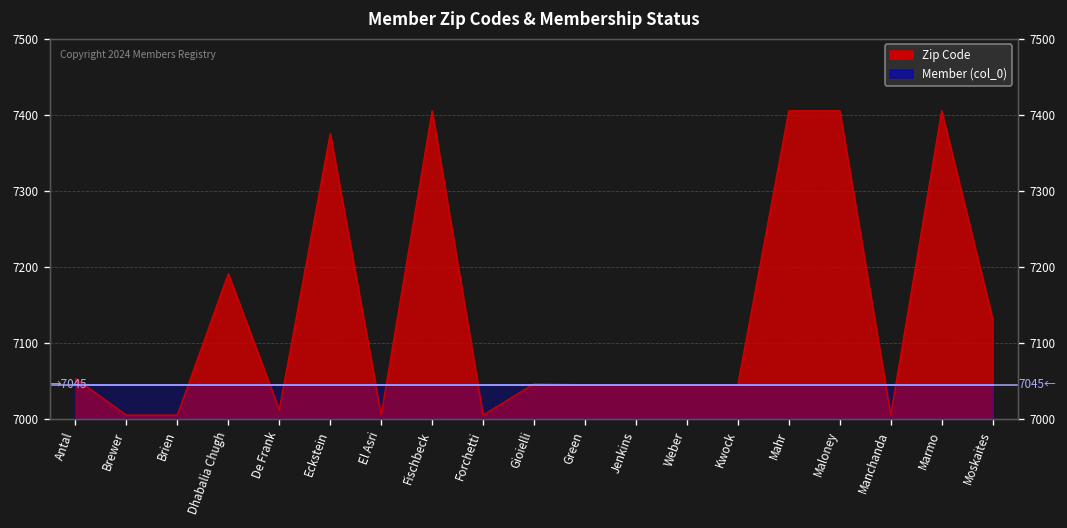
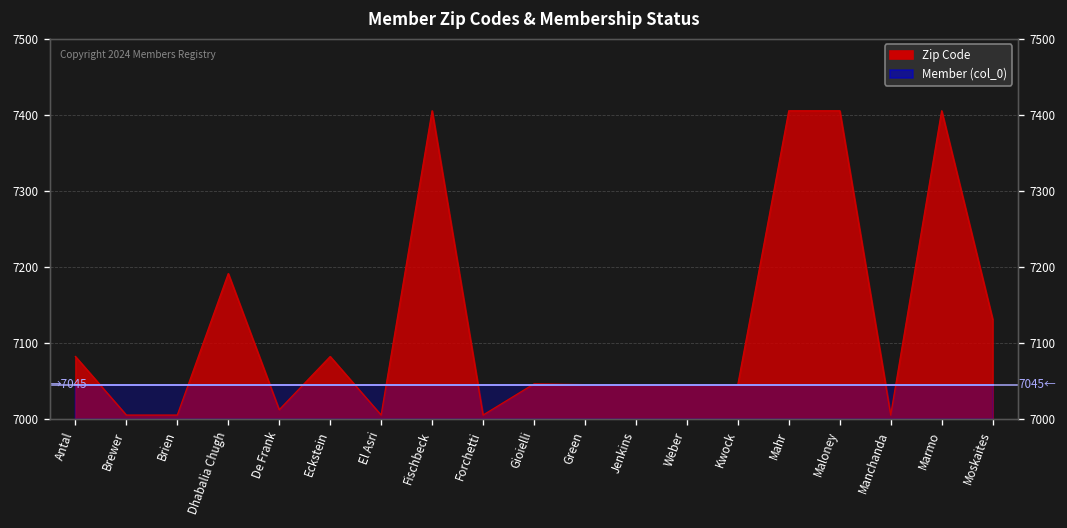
Zip Code, Antal: 7050 -> 7080
Zip Code, Eckstein: 7380 -> 7080
